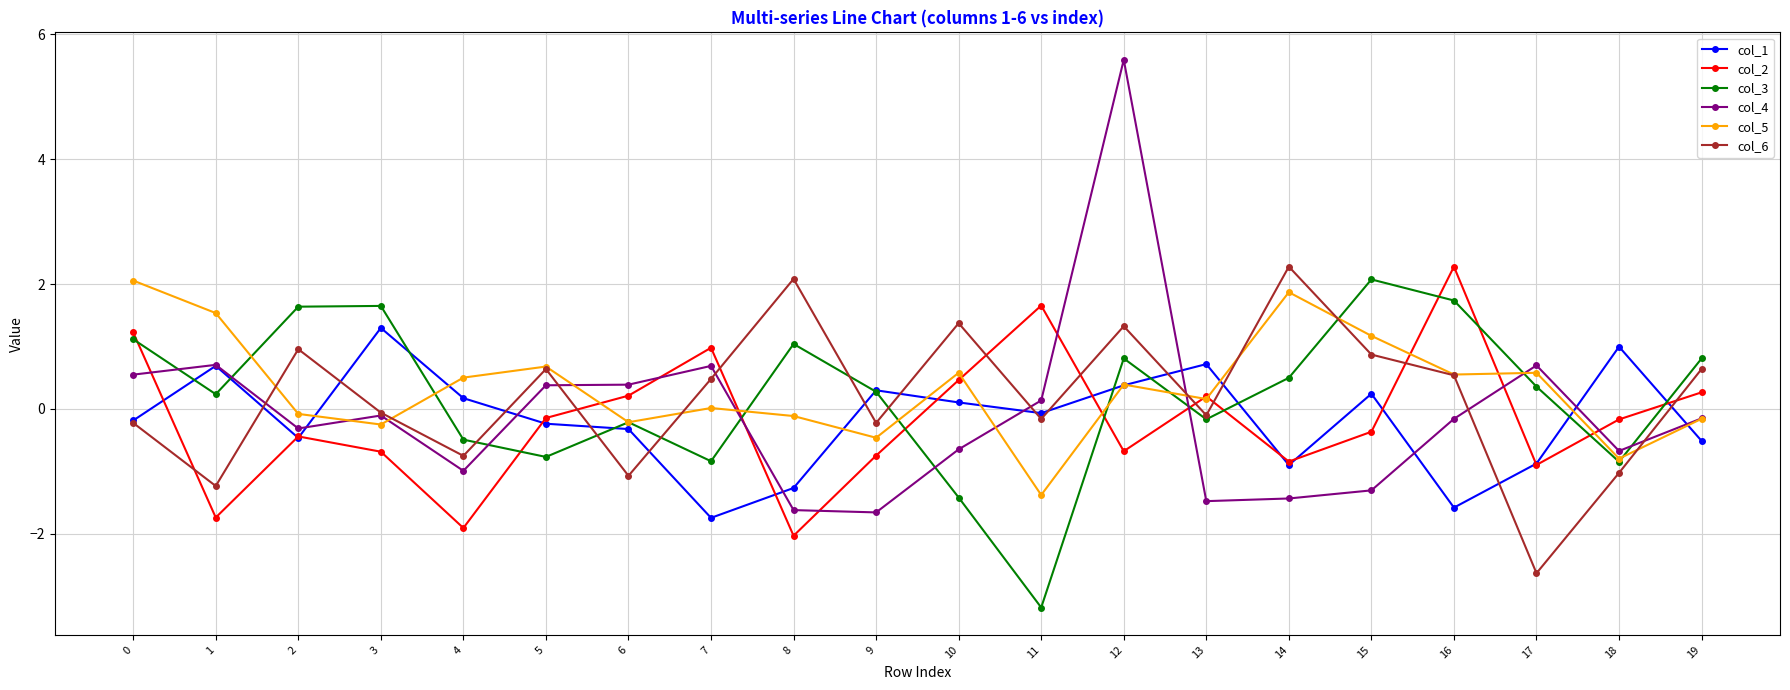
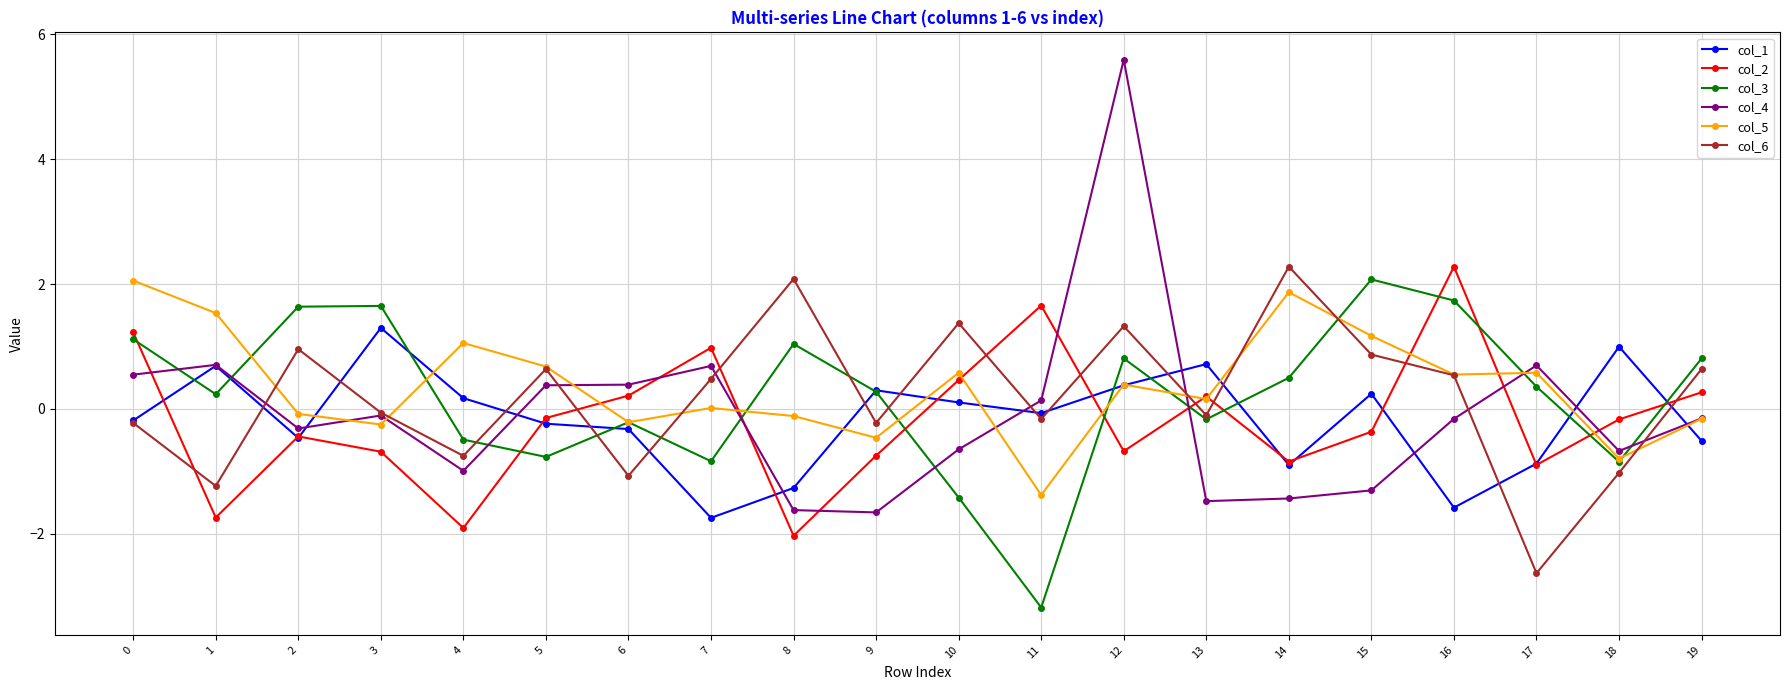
col_5, 4: 0.5 -> 1.1
